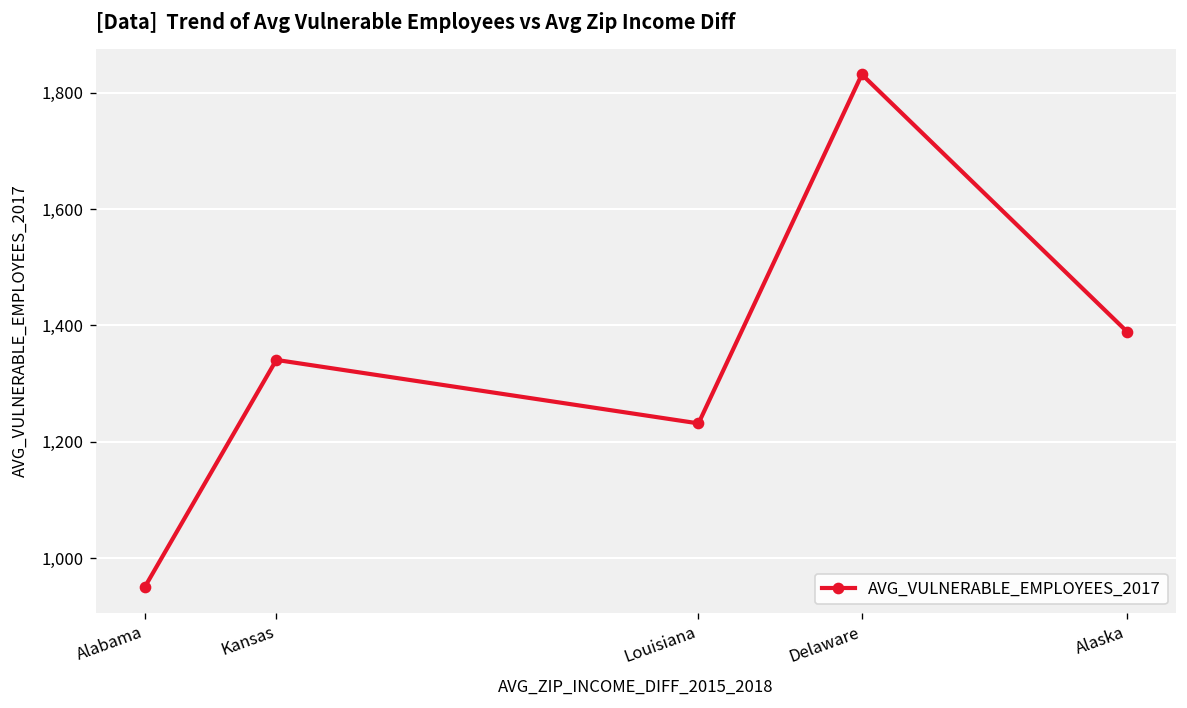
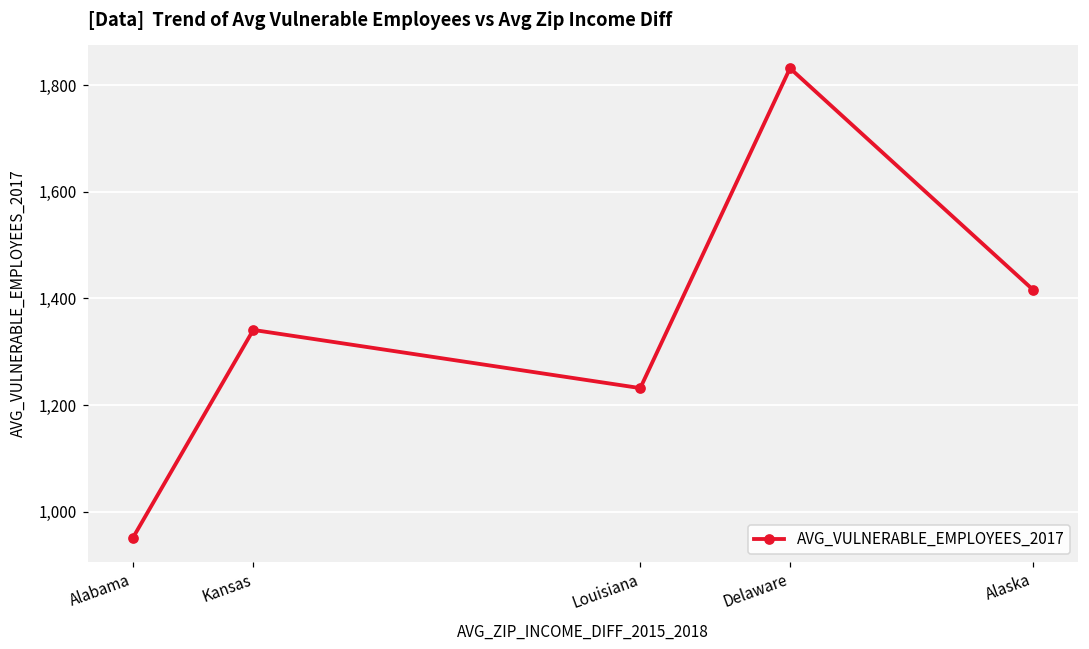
Alaska: 1,390 -> 1,420
